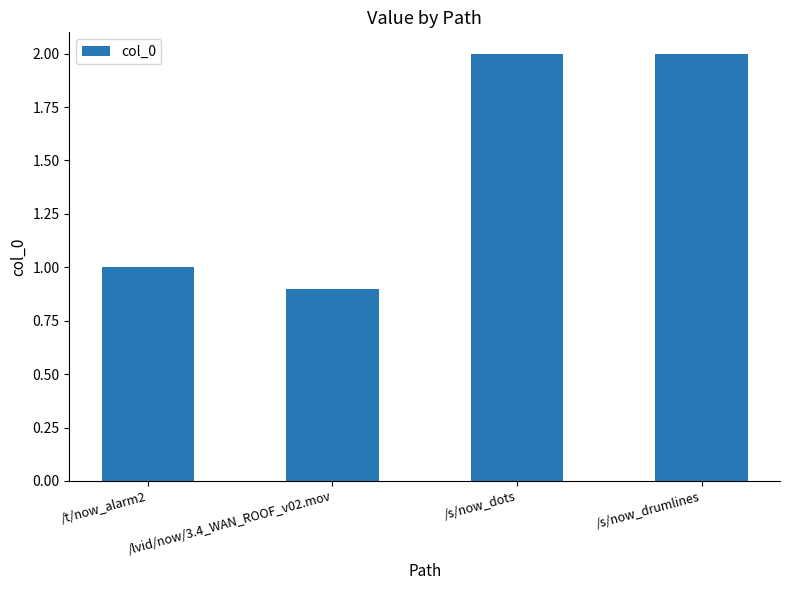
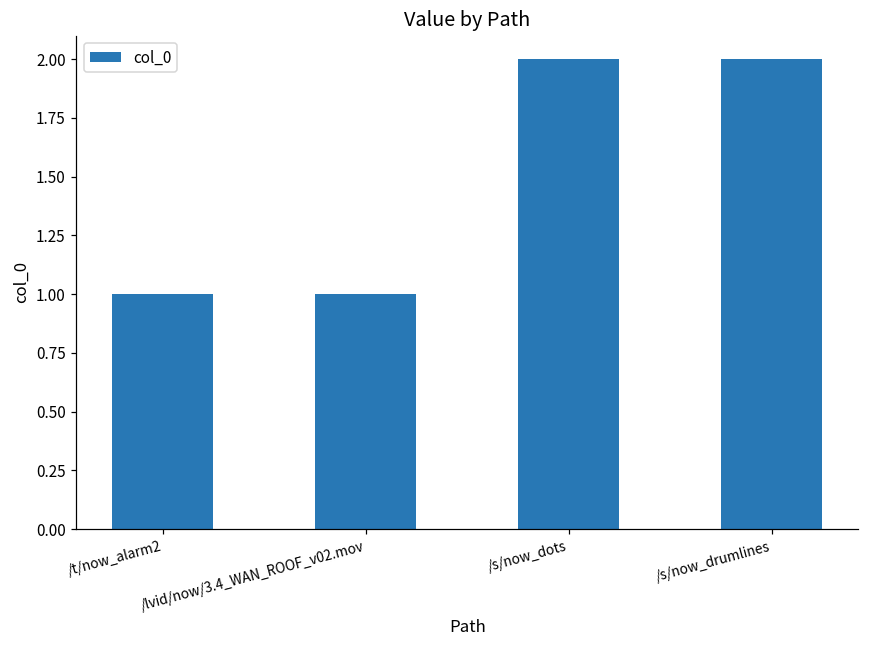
/lvid/now/3.4_WAN_ROOF_v02.mov: 0.9 -> 1.0
